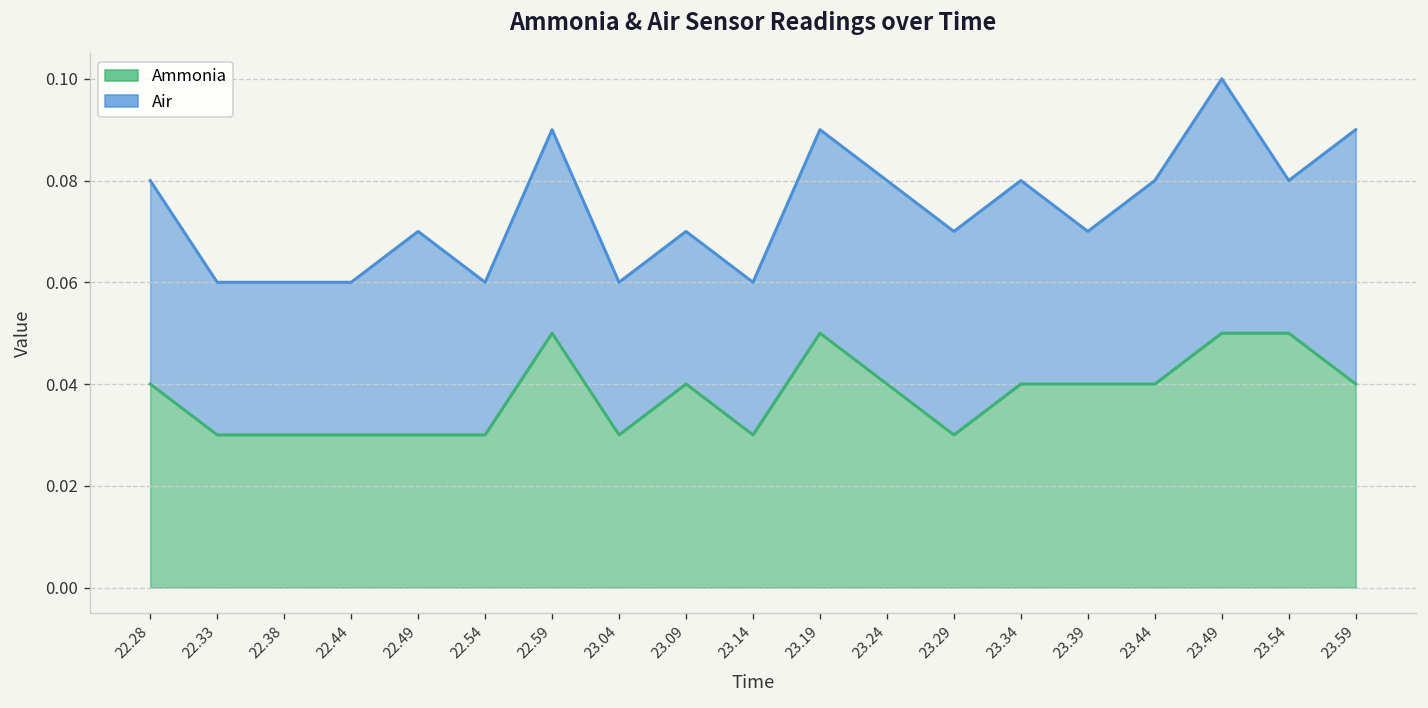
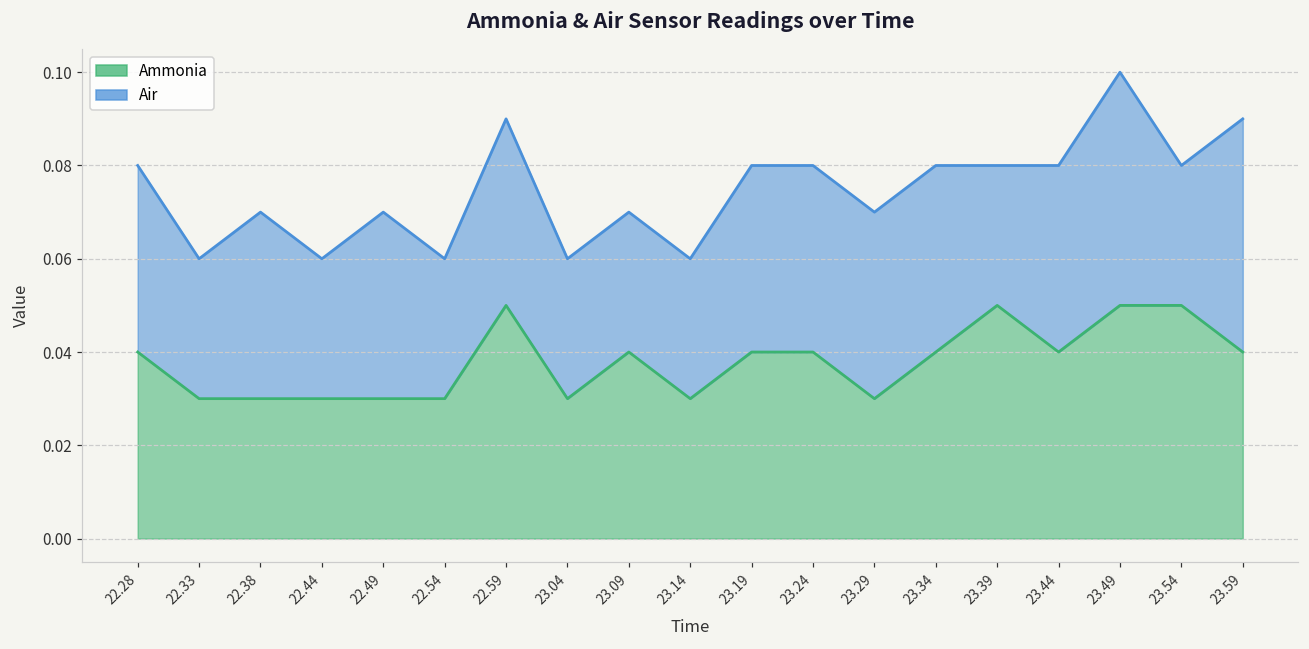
Air, 22.38: 0.03 -> 0.04
Ammonia, 23.19: 0.05 -> 0.04
Ammonia, 23.39: 0.04 -> 0.05
